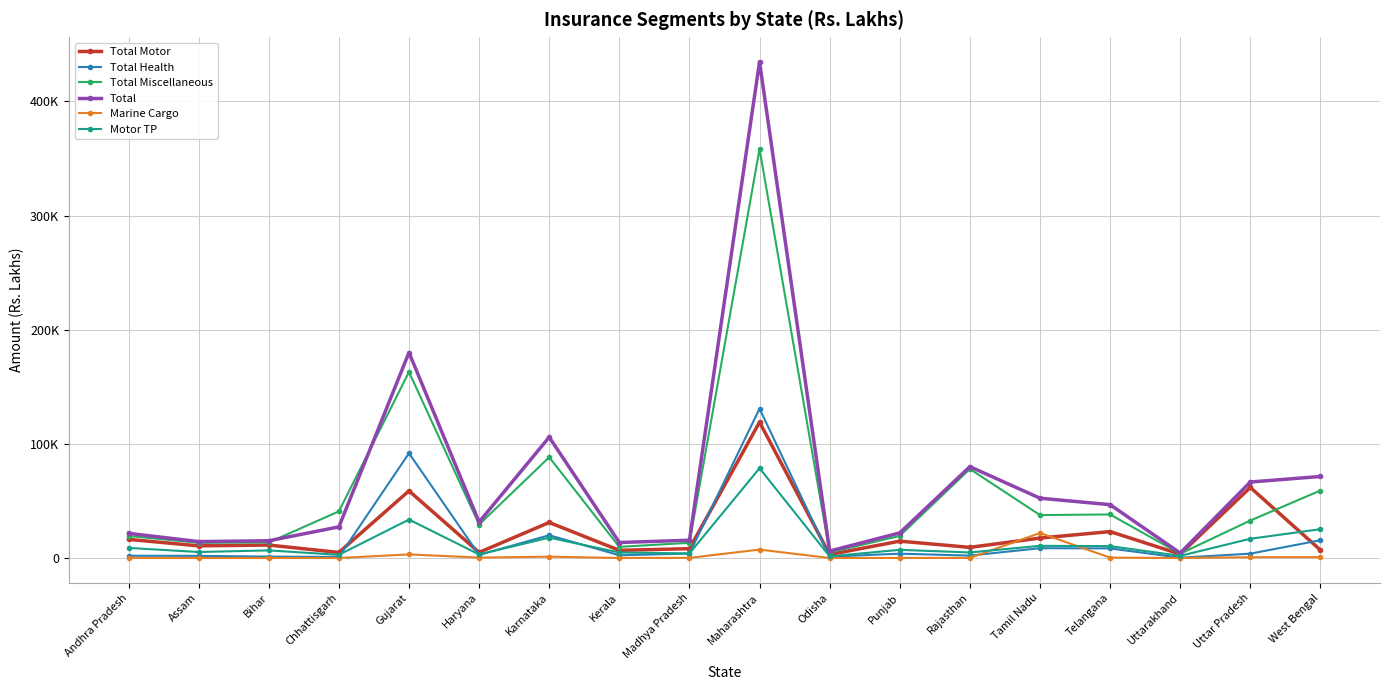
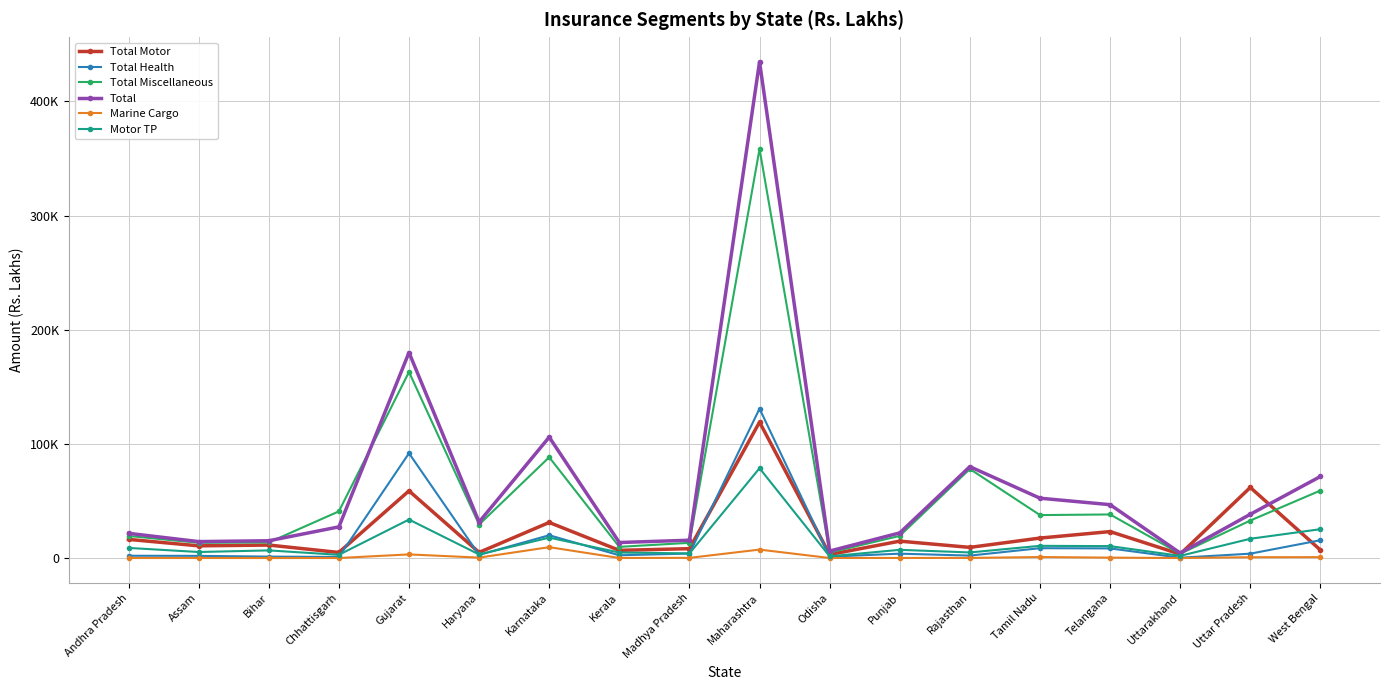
Marine Cargo, Karnataka: 1000 -> 10000
Marine Cargo, Tamil Nadu: 22000 -> 1000
Total, Uttar Pradesh: 67000 -> 38000
